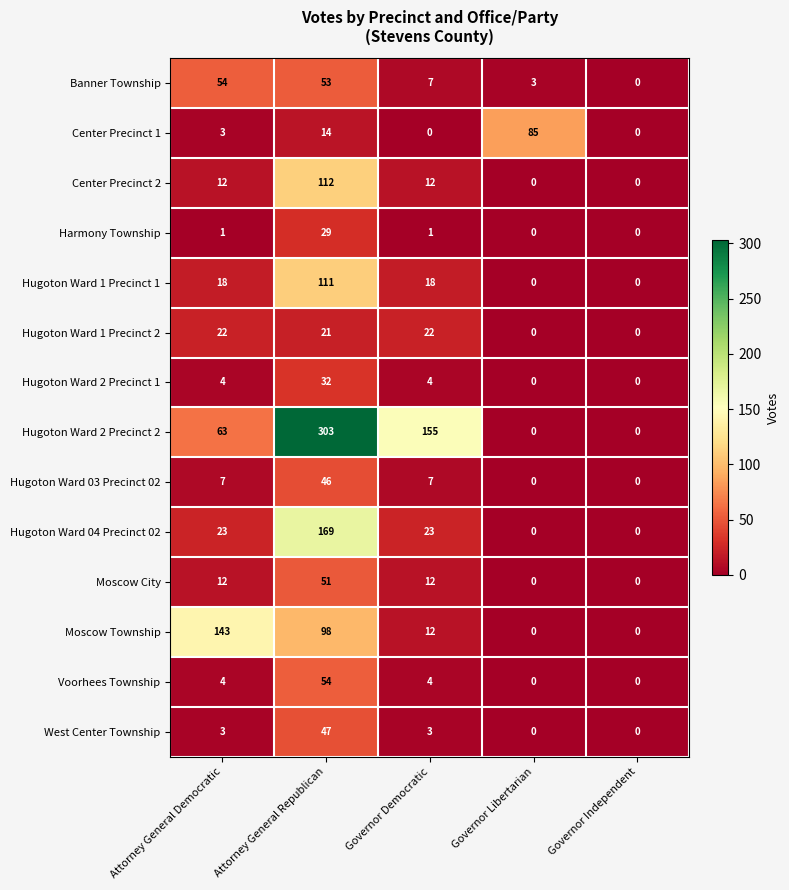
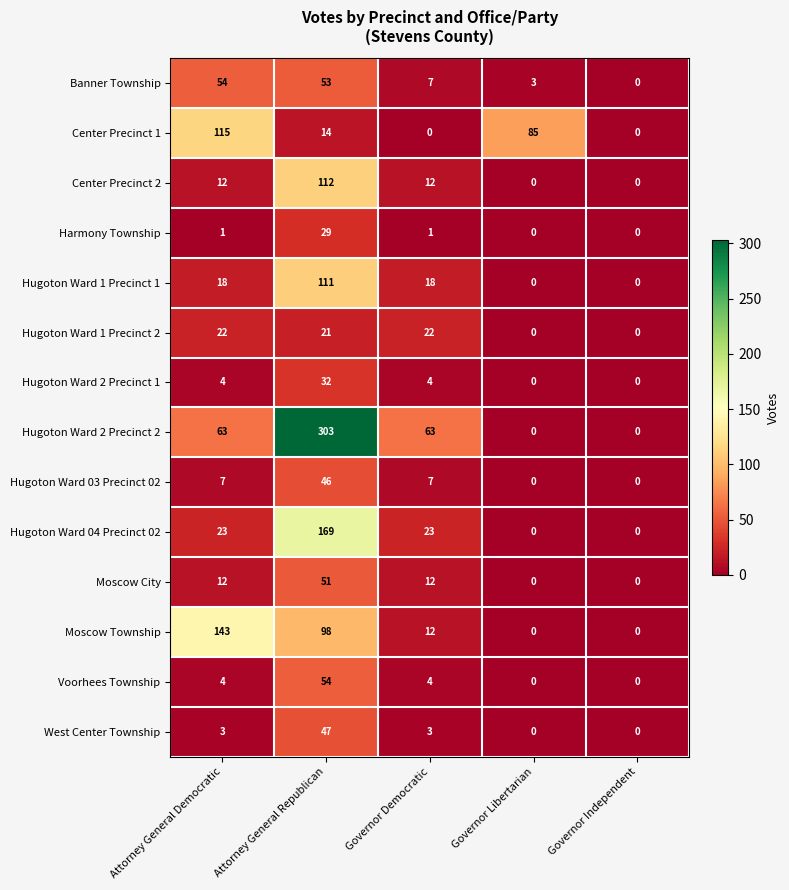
Center Precinct 1, Attorney General Democratic: 3 -> 115
Hugoton Ward 2 Precinct 2, Governor Democratic: 155 -> 63
